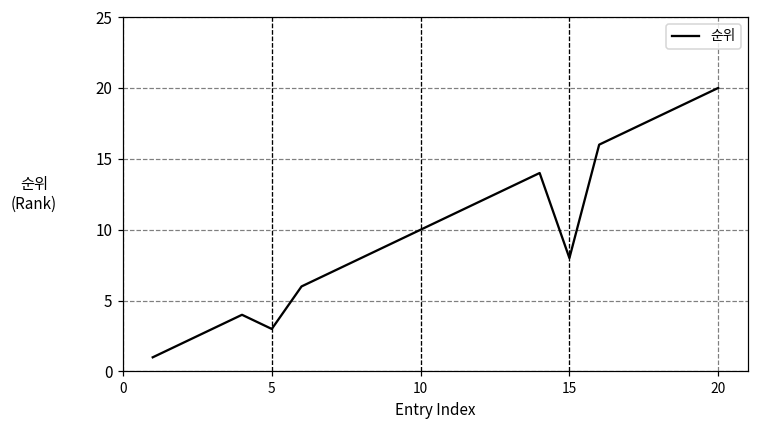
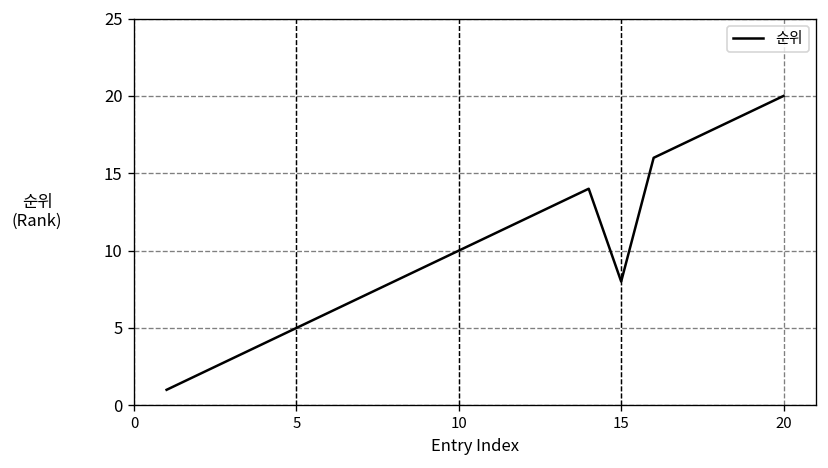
5: 3 -> 5
